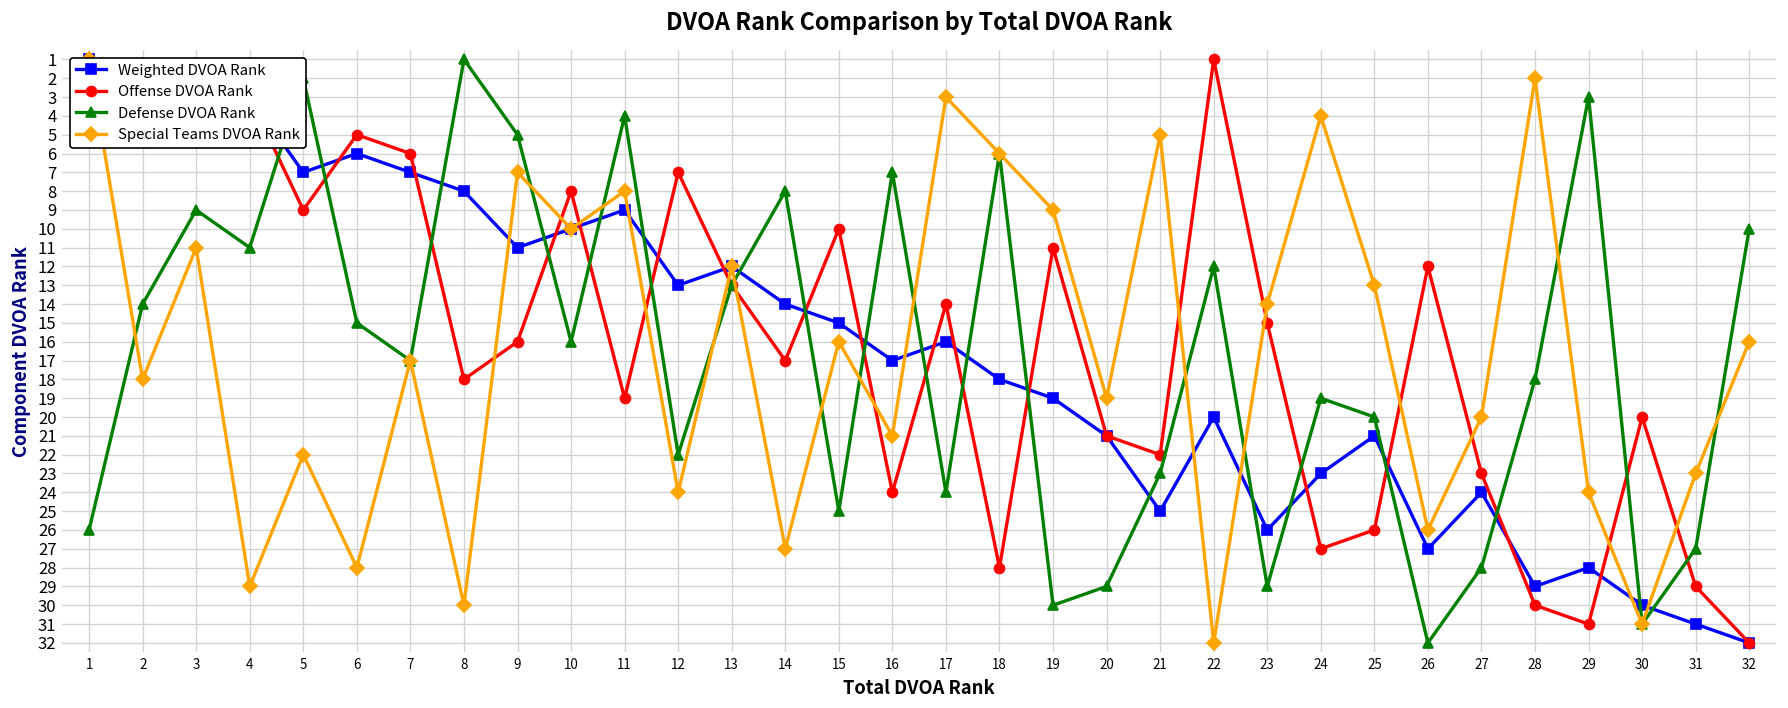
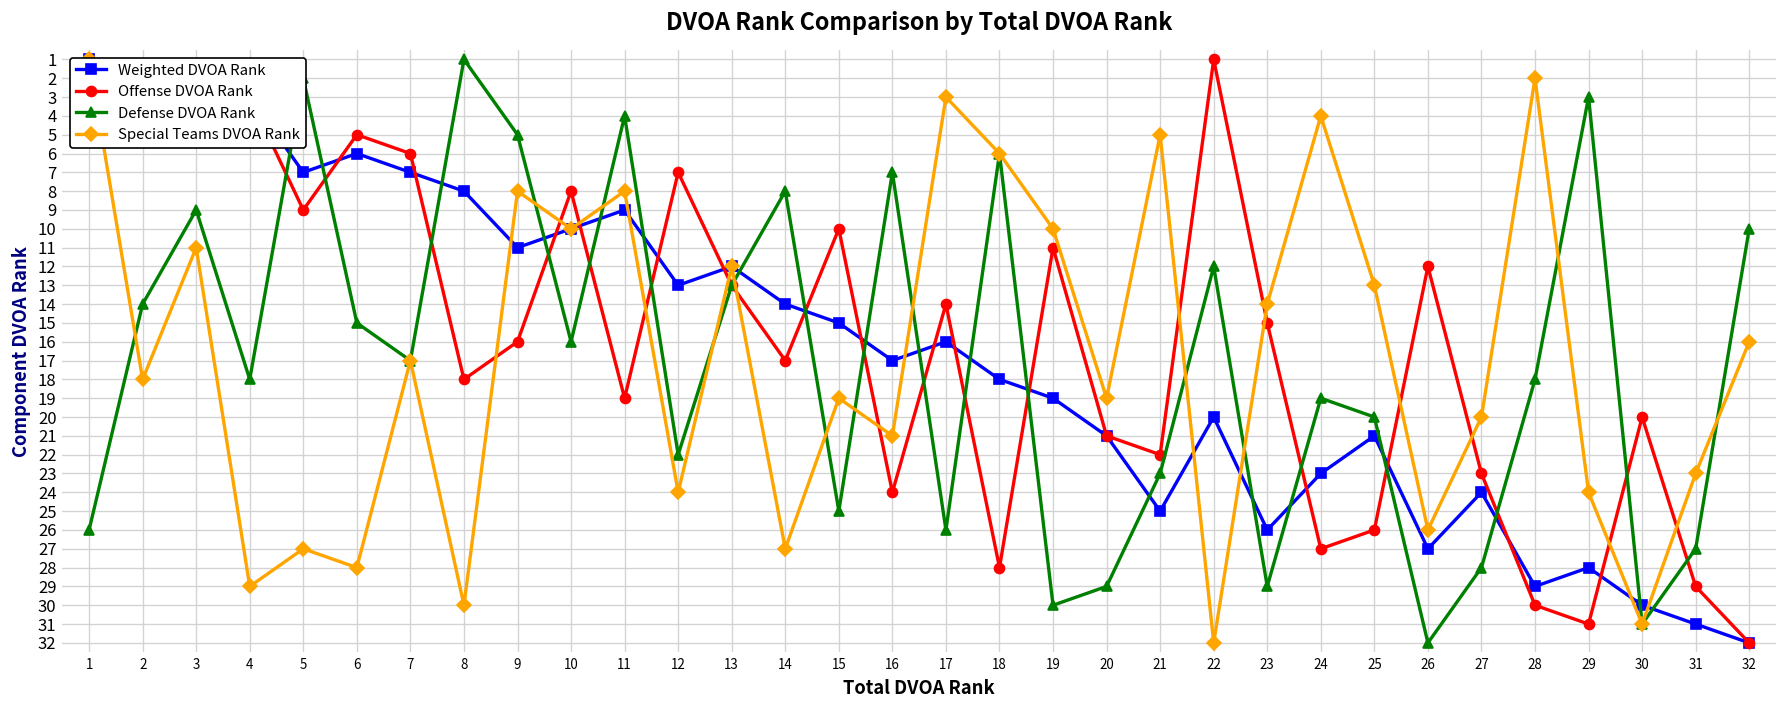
Defense DVOA Rank, 4: 11 -> 18
Special Teams DVOA Rank, 5: 22 -> 27
Special Teams DVOA Rank, 9: 7 -> 8
Special Teams DVOA Rank, 15: 16 -> 19
Defense DVOA Rank, 17: 24 -> 26
Special Teams DVOA Rank, 19: 9 -> 10
